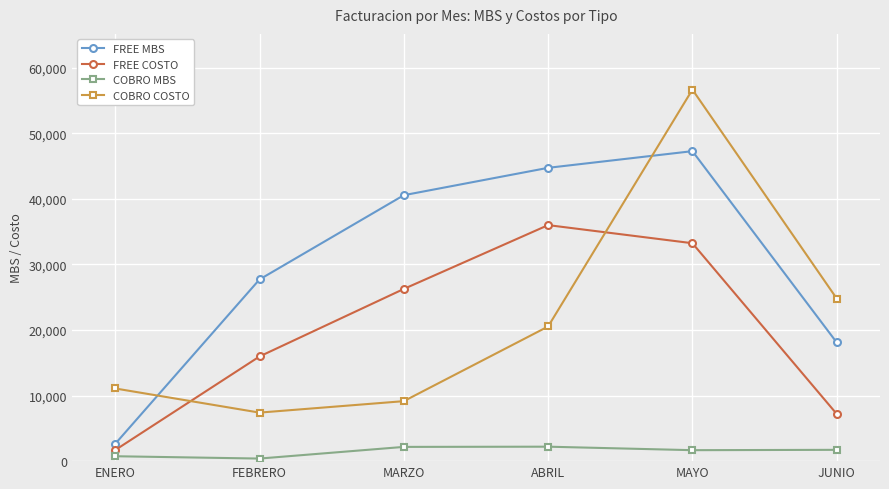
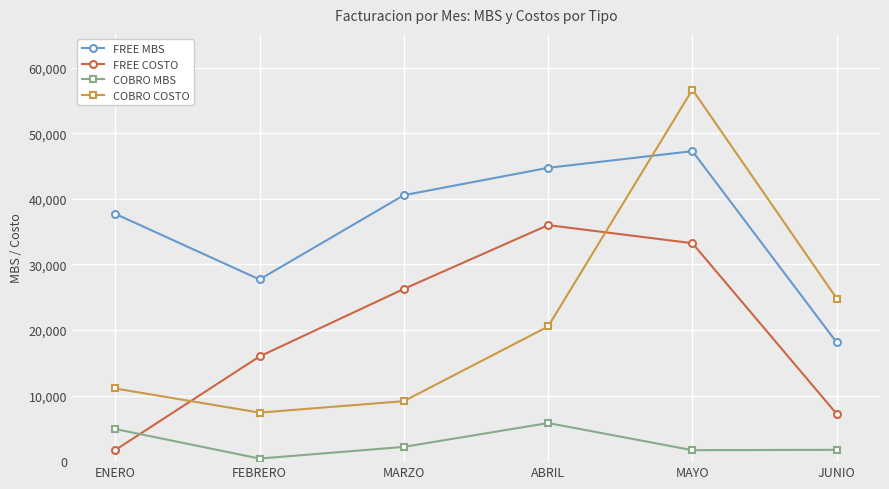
FREE MBS, ENERO: 3,000 -> 38,000
COBRO MBS, ENERO: 1,000 -> 5,000
COBRO MBS, ABRIL: 2,000 -> 6,000
